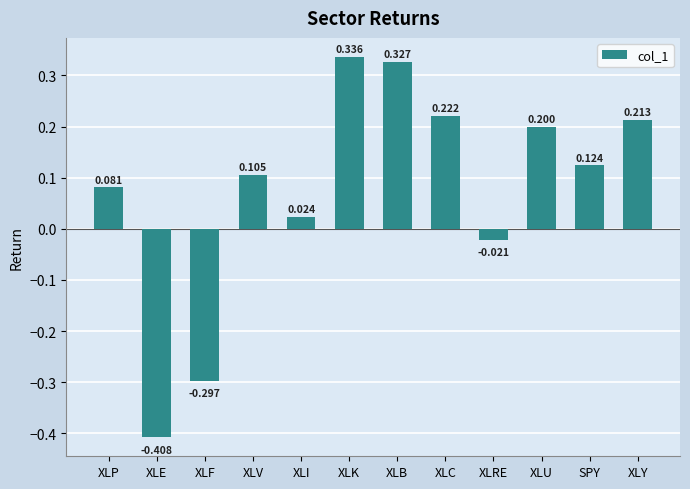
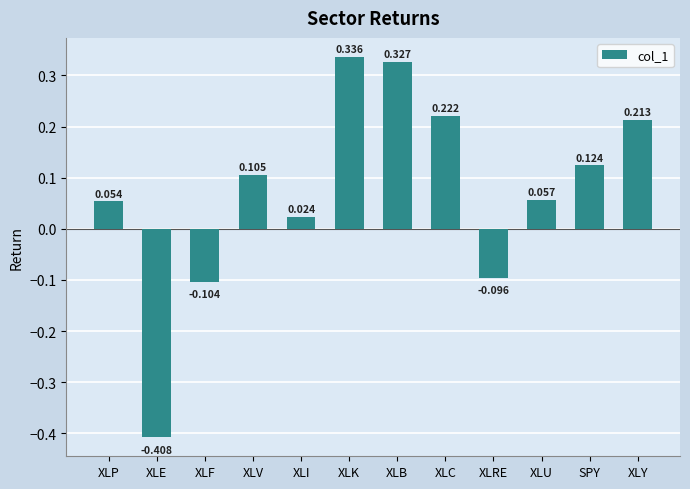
XLP: 0.081 -> 0.054
XLF: -0.297 -> -0.104
XLRE: -0.021 -> -0.096
XLU: 0.200 -> 0.057
